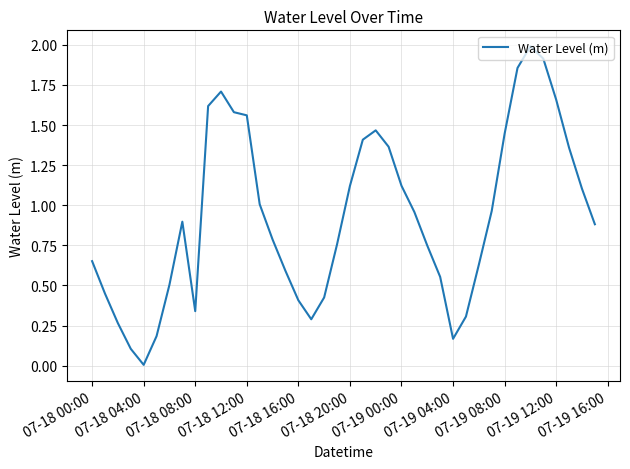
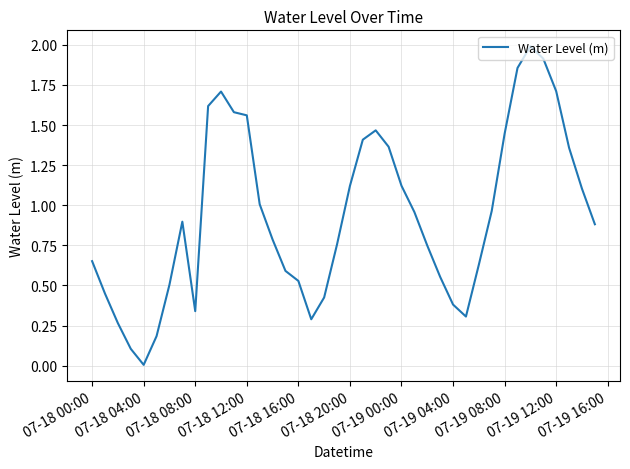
07-18 16:00: 0.41 -> 0.53
07-19 04:00: 0.17 -> 0.38
07-19 12:00: 1.66 -> 1.71
